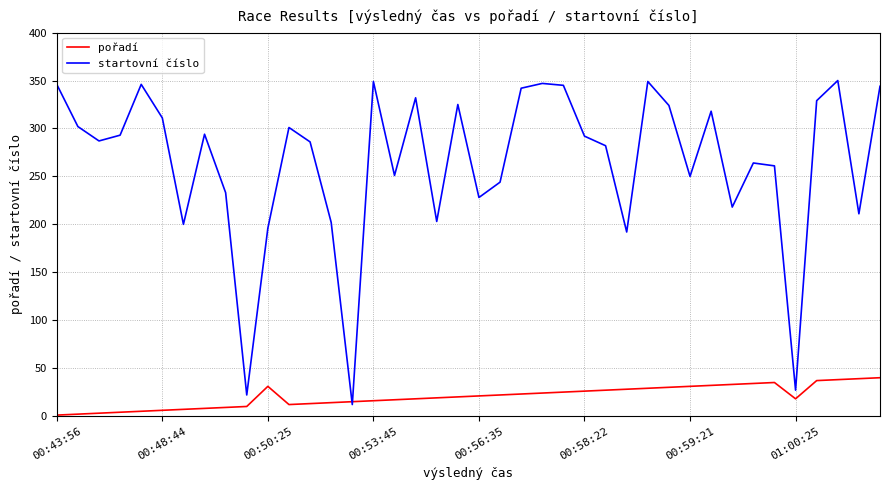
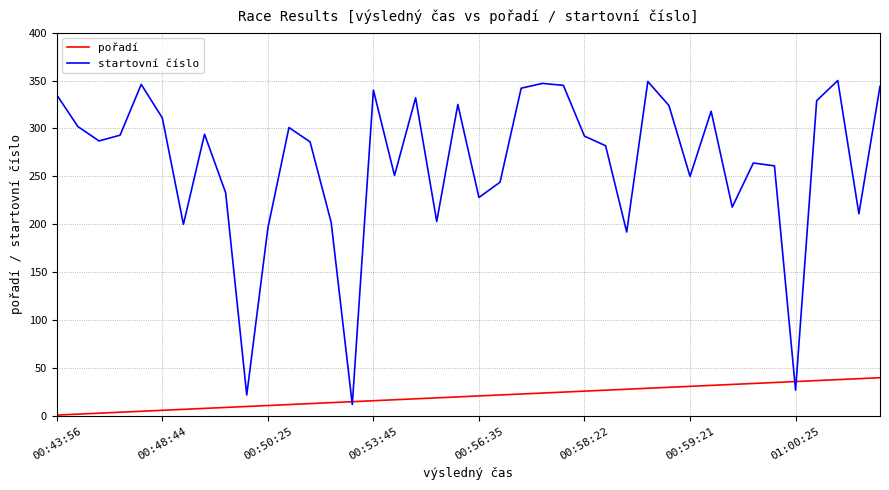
startovní číslo, 00:43:56: 350 -> 340
pořadí, 00:50:25: 30 -> 10
startovní číslo, 00:53:45: 350 -> 340
pořadí, 01:00:25: 20 -> 40
